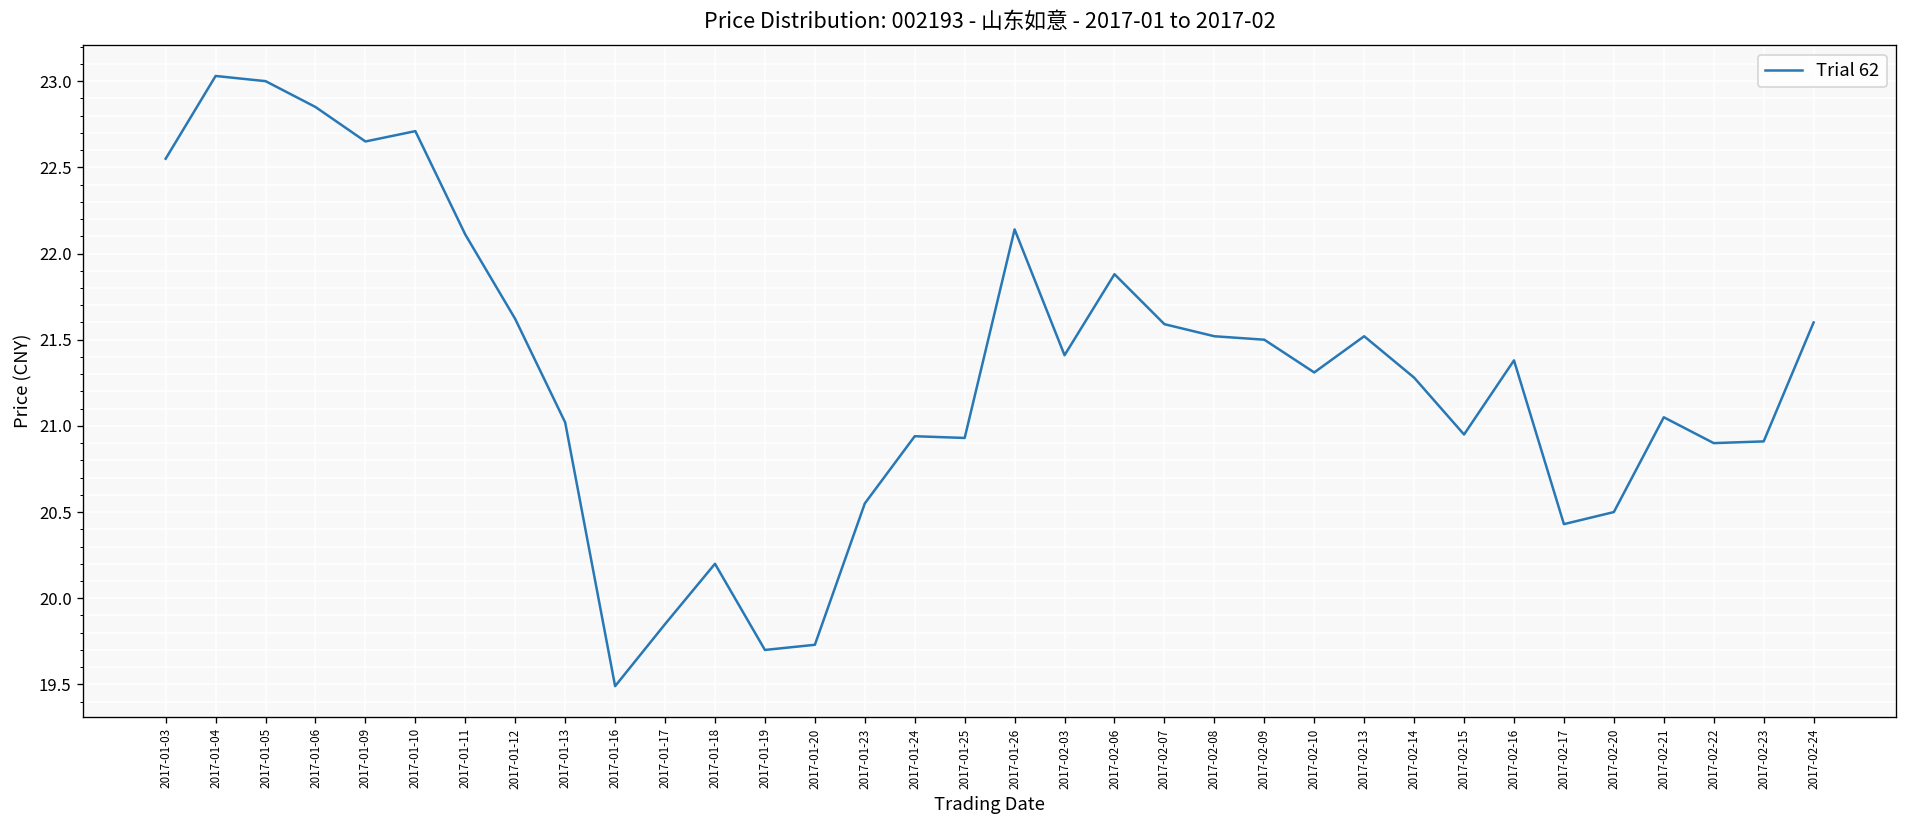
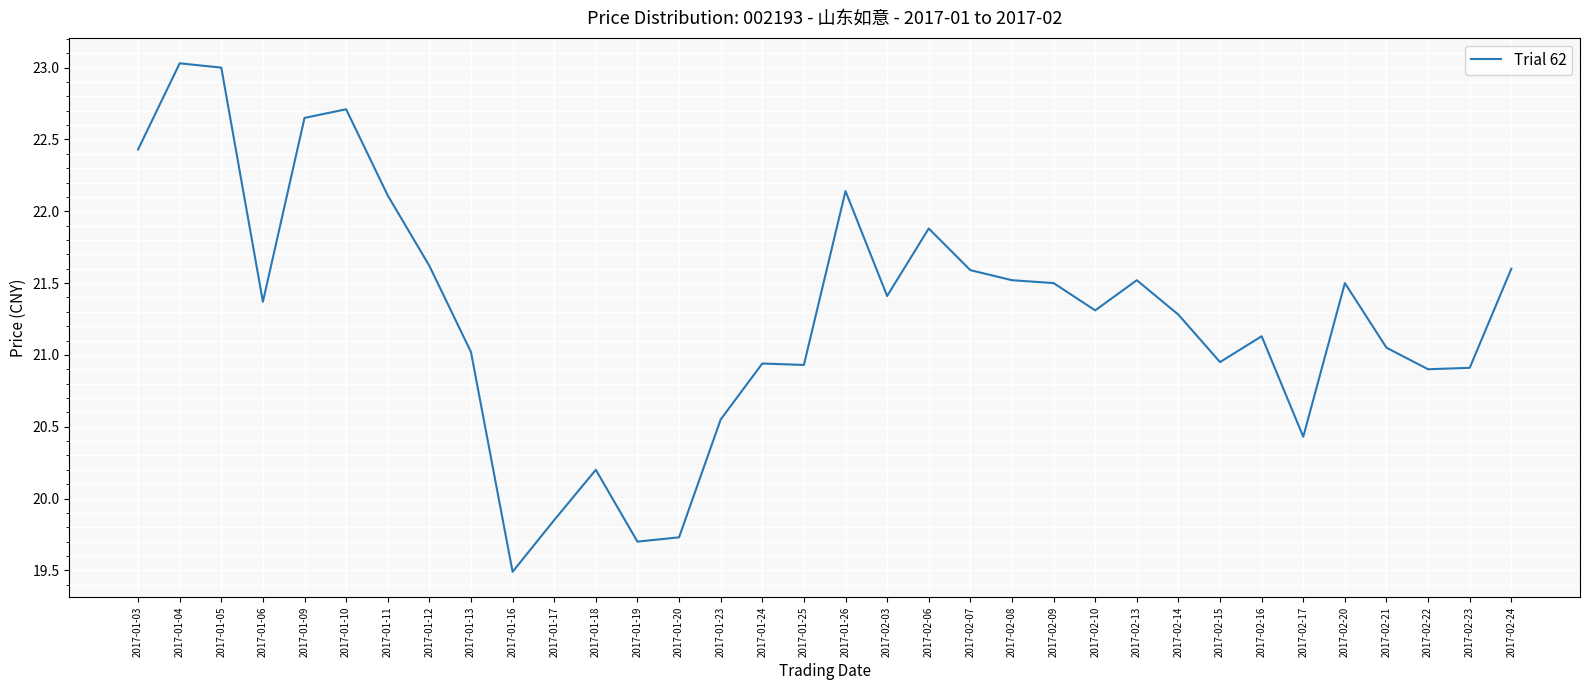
2017-01-03: 22.55 -> 22.43
2017-01-06: 22.85 -> 21.37
2017-02-16: 21.38 -> 21.13
2017-02-20: 20.5 -> 21.5
